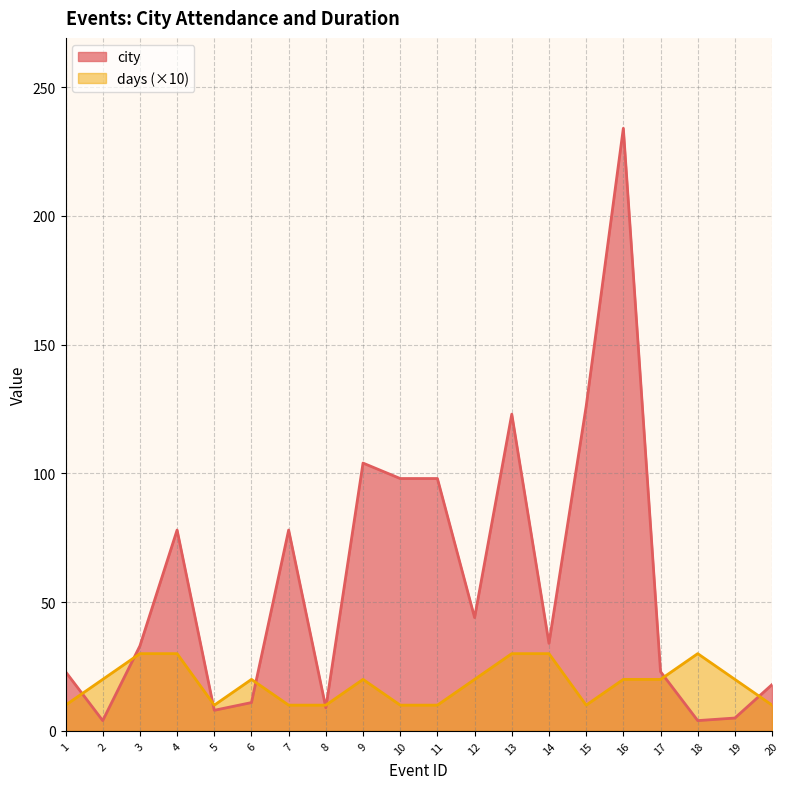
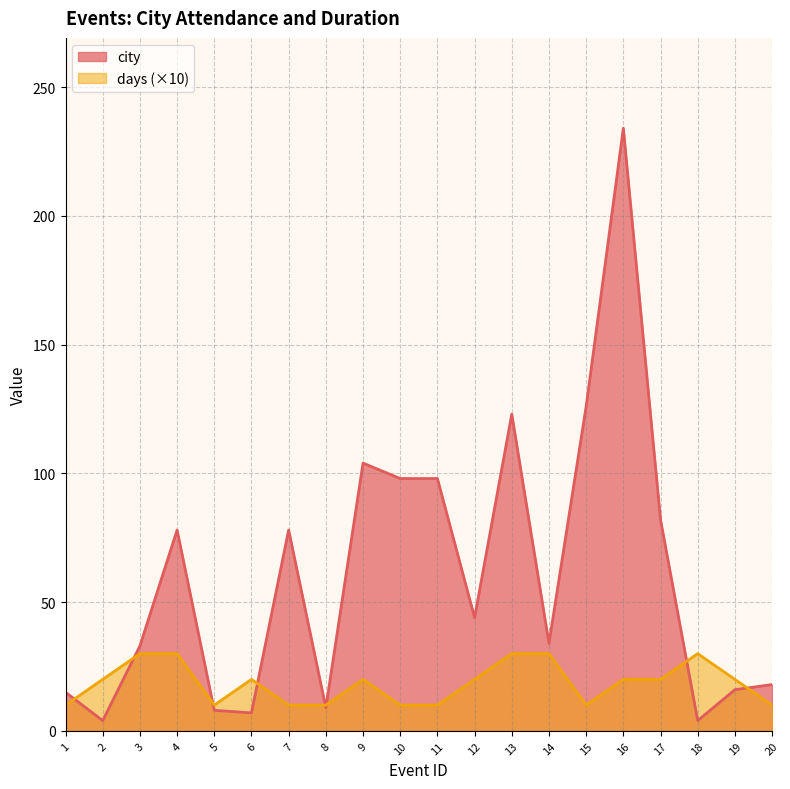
city, 1: 23 -> 15
city, 6: 11 -> 7
city, 17: 23 -> 82
city, 19: 5 -> 16
